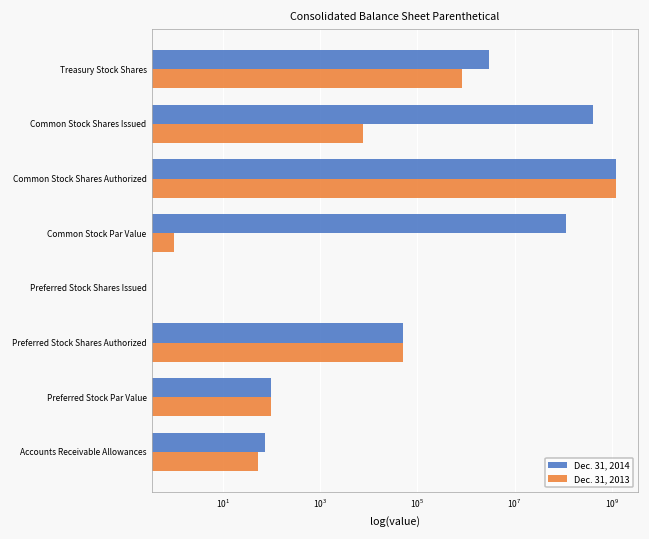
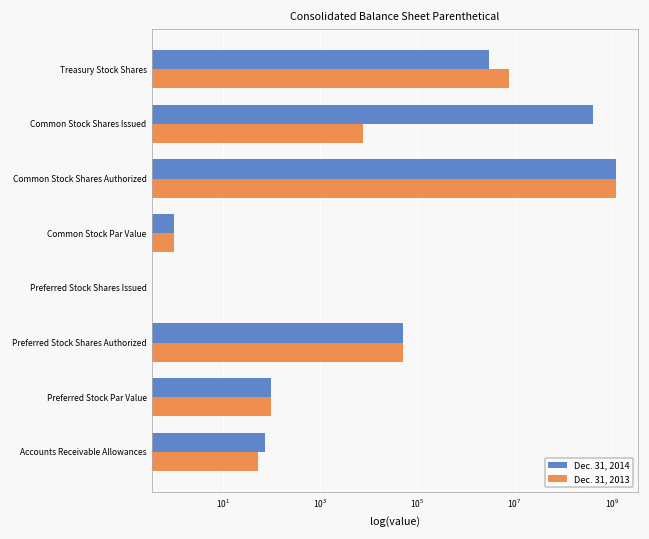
Dec. 31, 2013, Treasury Stock Shares: 800000 -> 8000000
Dec. 31, 2014, Common Stock Par Value: 120000000 -> 1
